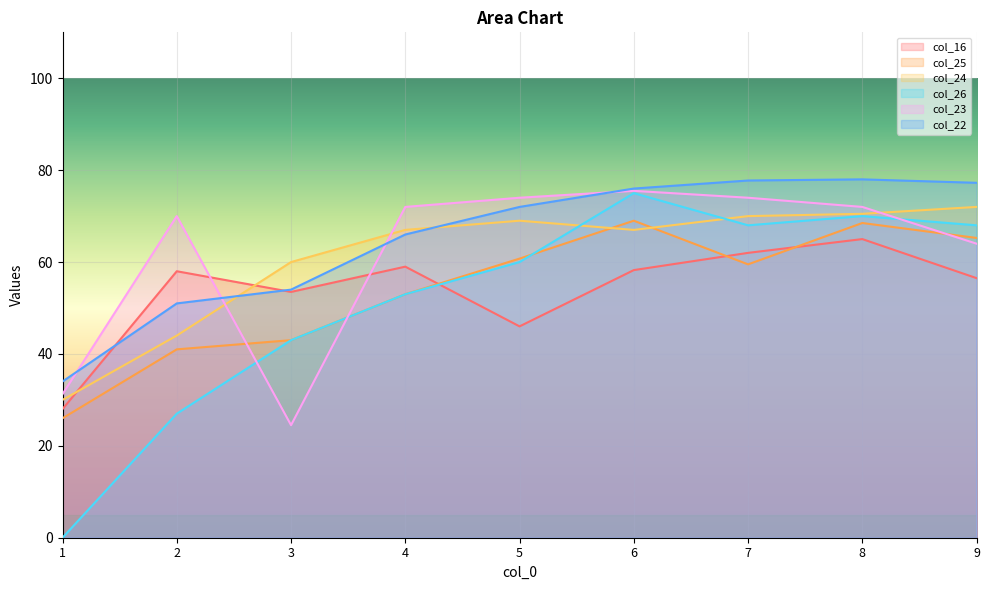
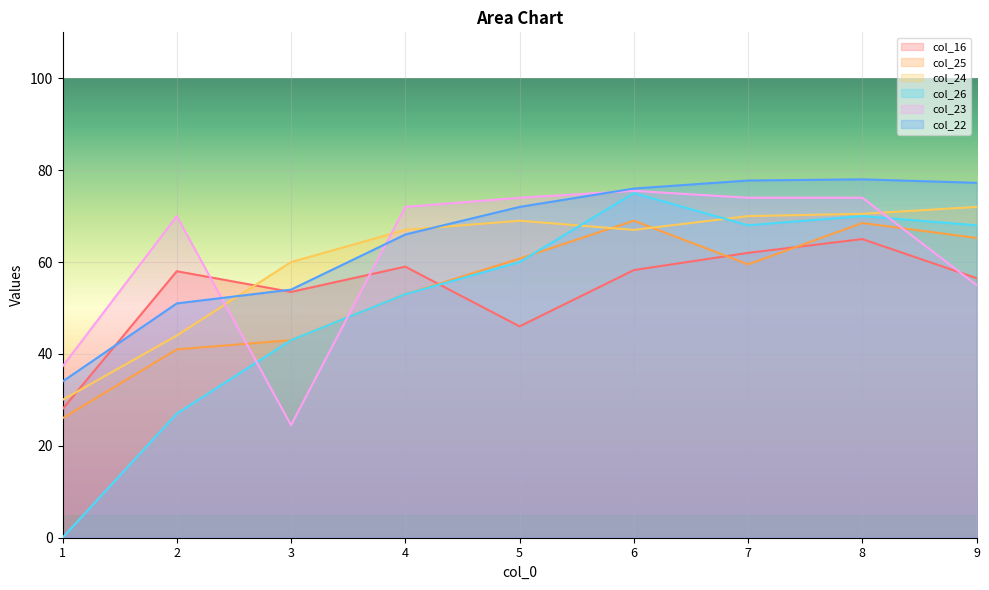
col_23, 1: 31 -> 37
col_23, 8: 72 -> 74
col_23, 9: 64 -> 55
